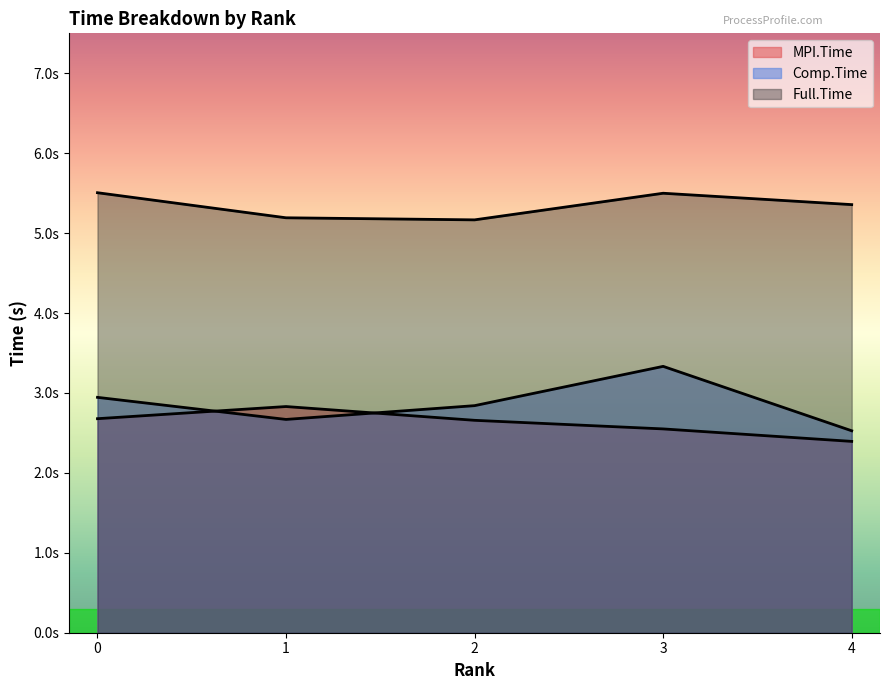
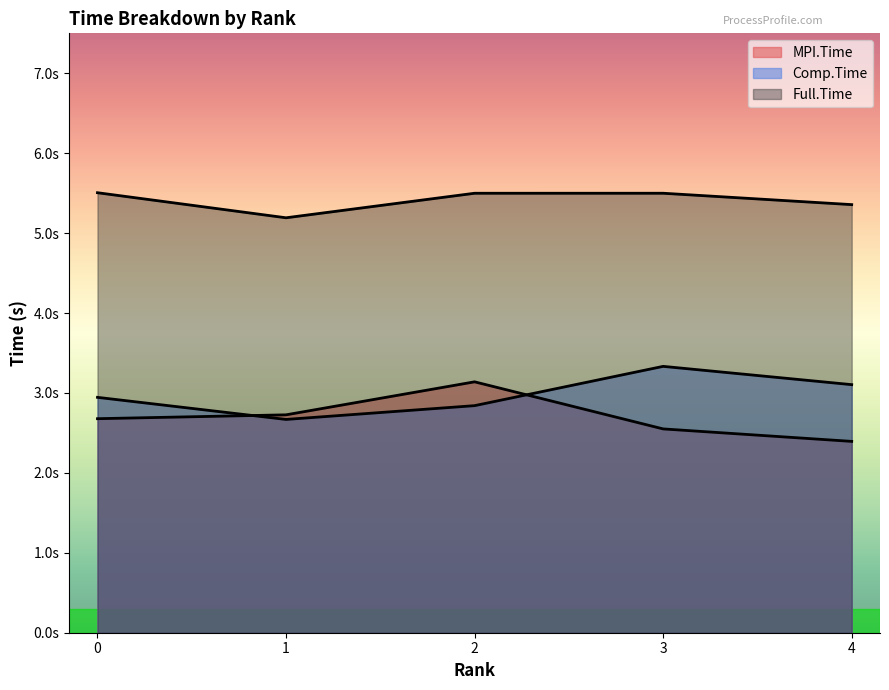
MPI.Time, 1: 2.8s -> 2.7s
MPI.Time, 2: 2.7s -> 3.1s
Full.Time, 2: 5.2s -> 5.5s
Comp.Time, 4: 2.5s -> 3.1s
